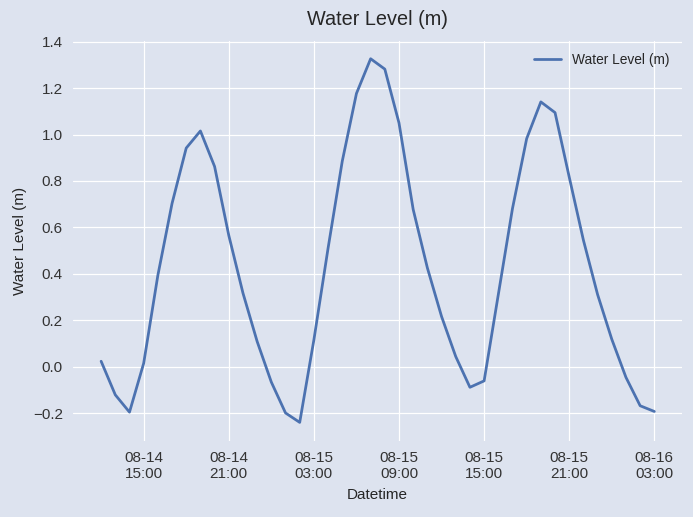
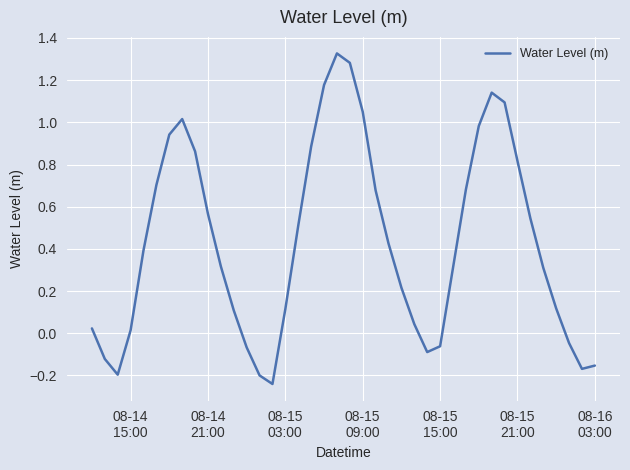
08-16 03:00: -0.19 -> -0.15
